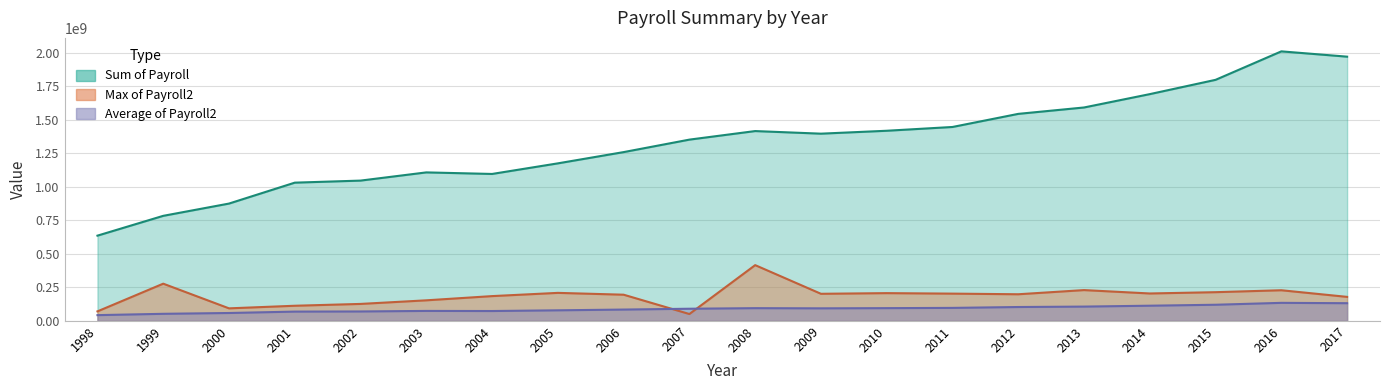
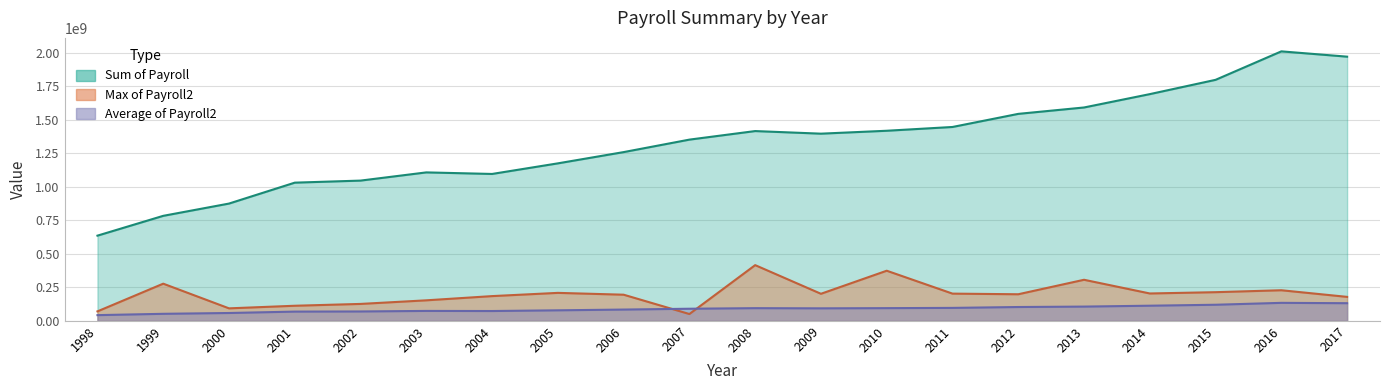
Max of Payroll2, 2010: 210000000 -> 370000000
Max of Payroll2, 2013: 230000000 -> 310000000
